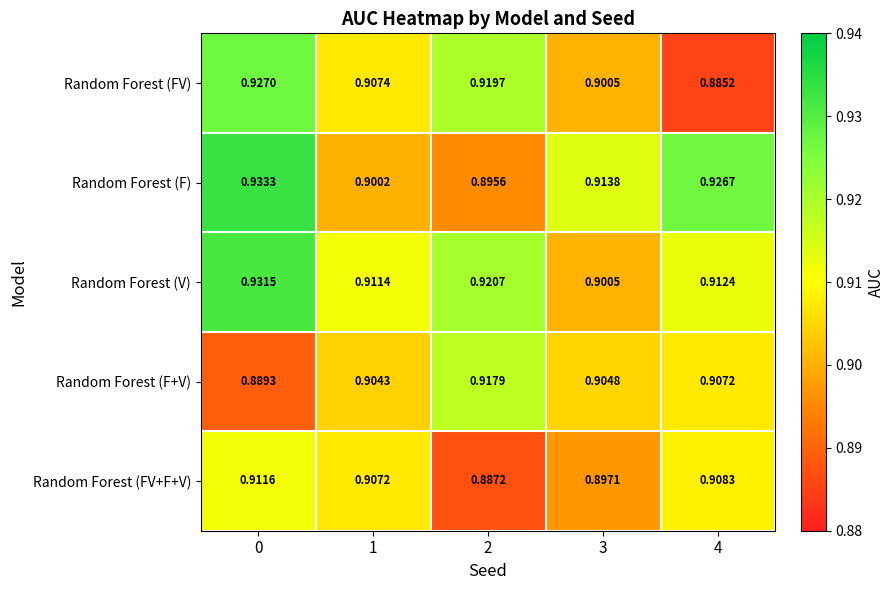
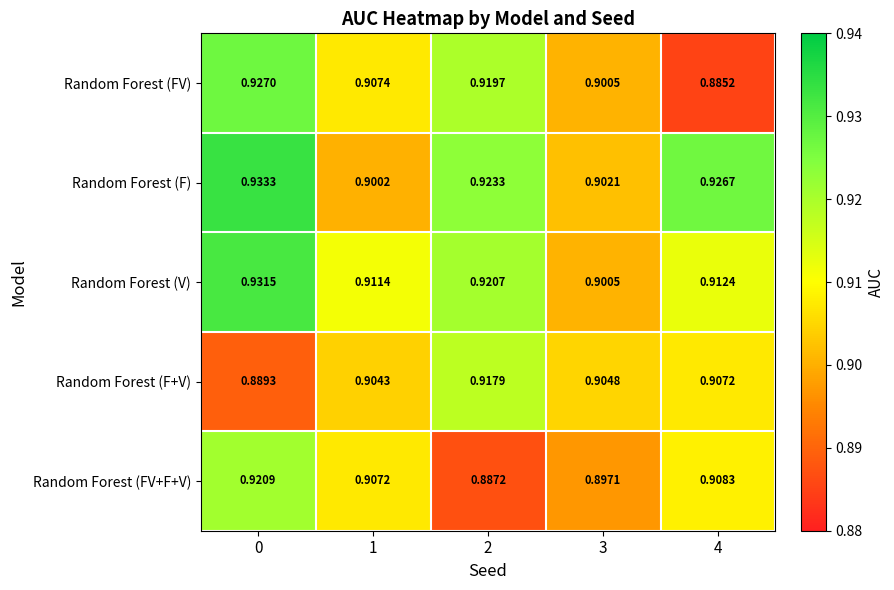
Random Forest (F), 2: 0.8956 -> 0.9233
Random Forest (F), 3: 0.9138 -> 0.9021
Random Forest (FV+F+V), 0: 0.9116 -> 0.9209
